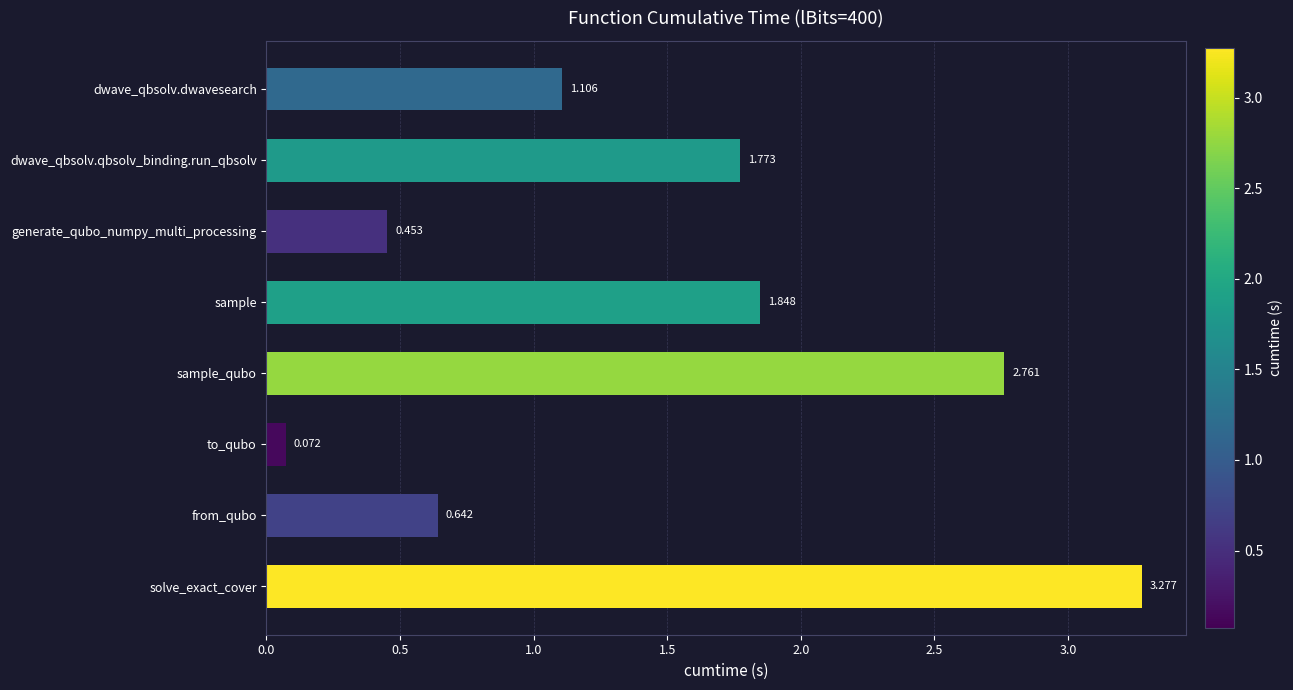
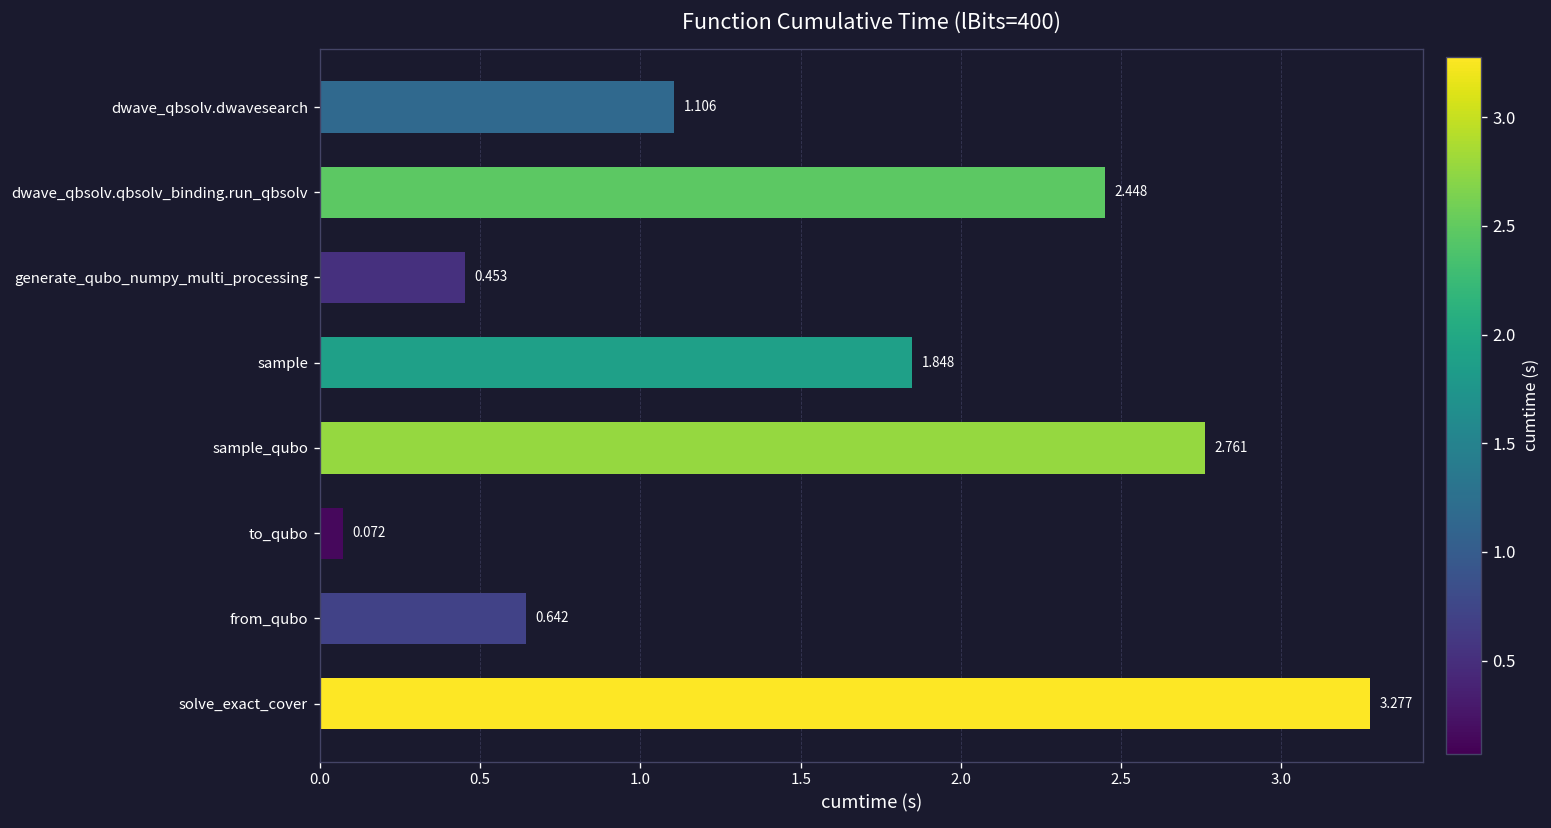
dwave_qbsolv.qbsolv_binding.run_qbsolv: 1.773 -> 2.448
